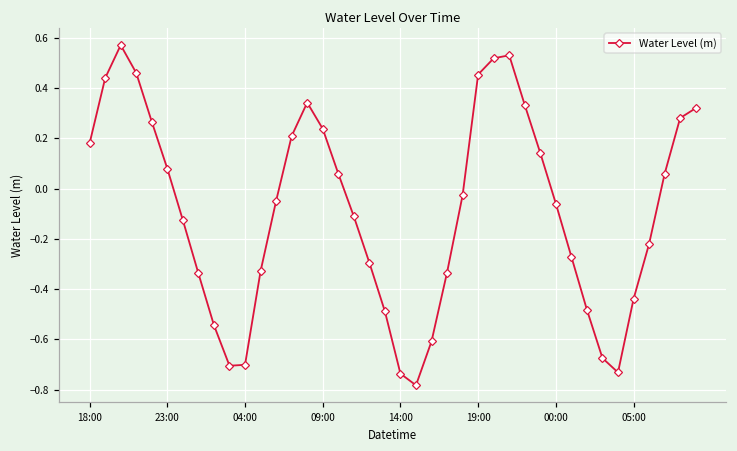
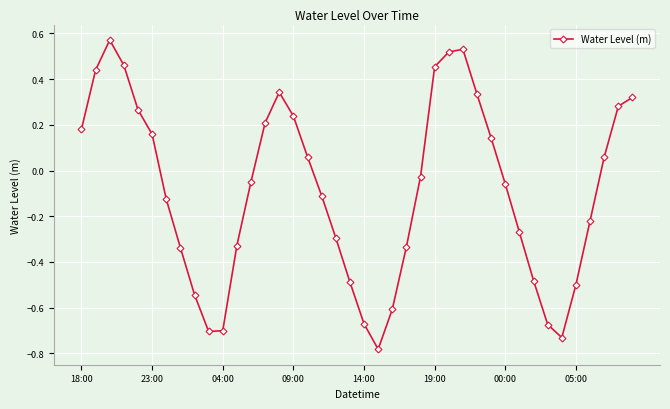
23:00: 0.08 -> 0.16
14:00: -0.74 -> -0.67
05:00: -0.44 -> -0.50
